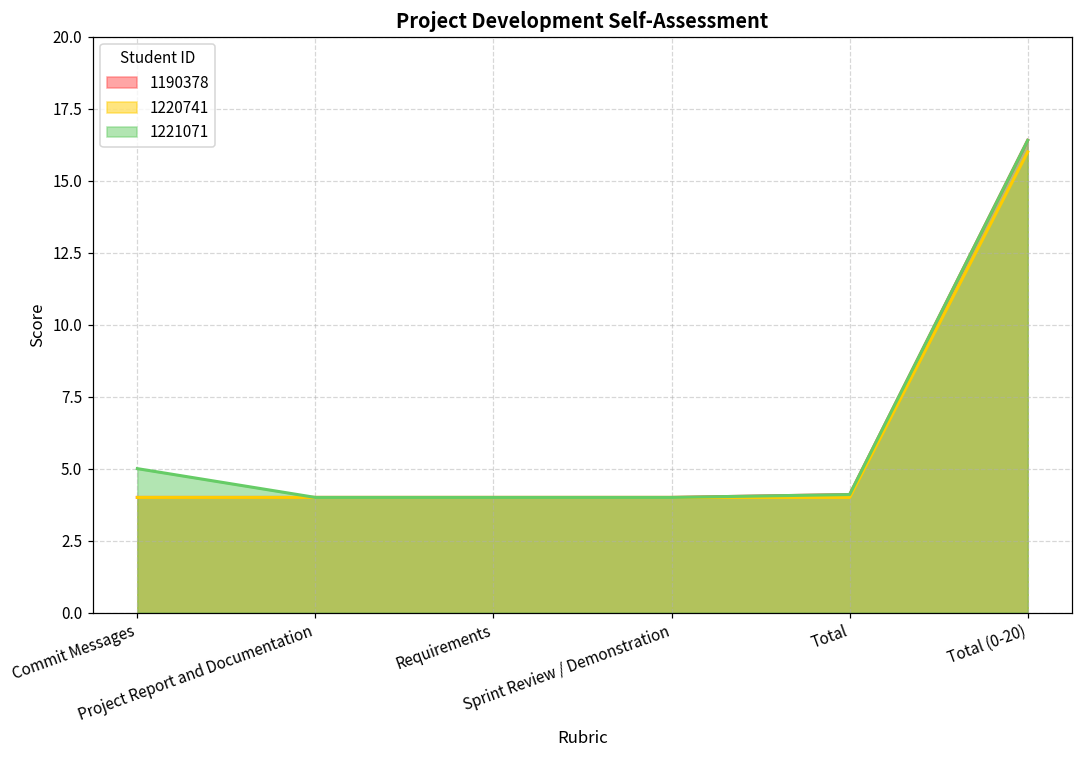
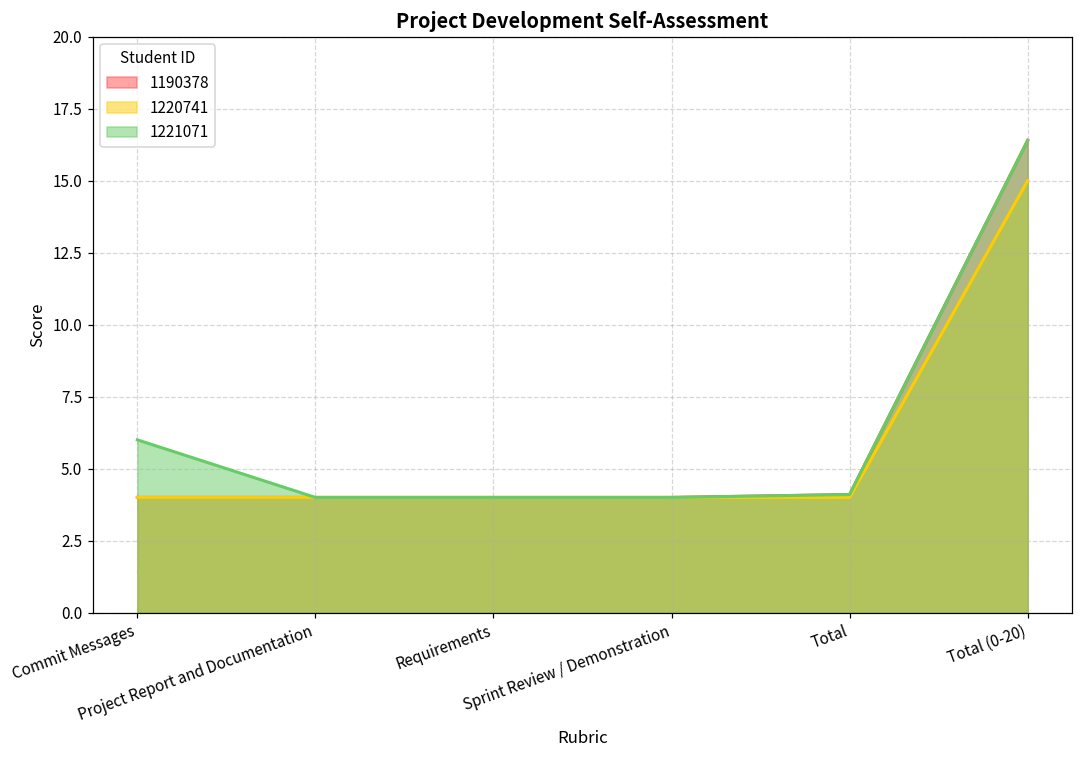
1221071, Commit Messages: 5 -> 6
1220741, Total (0-20): 16 -> 15
